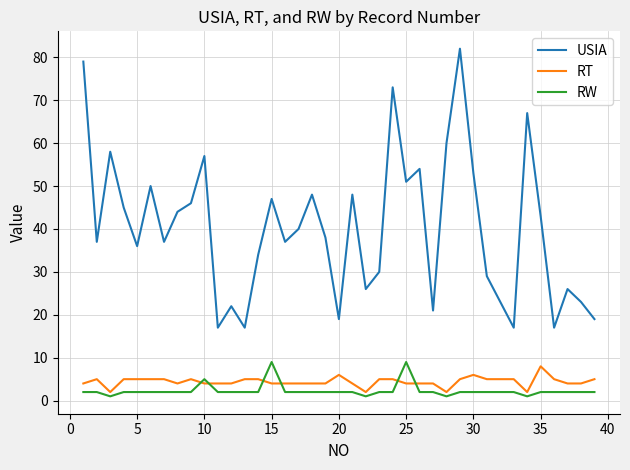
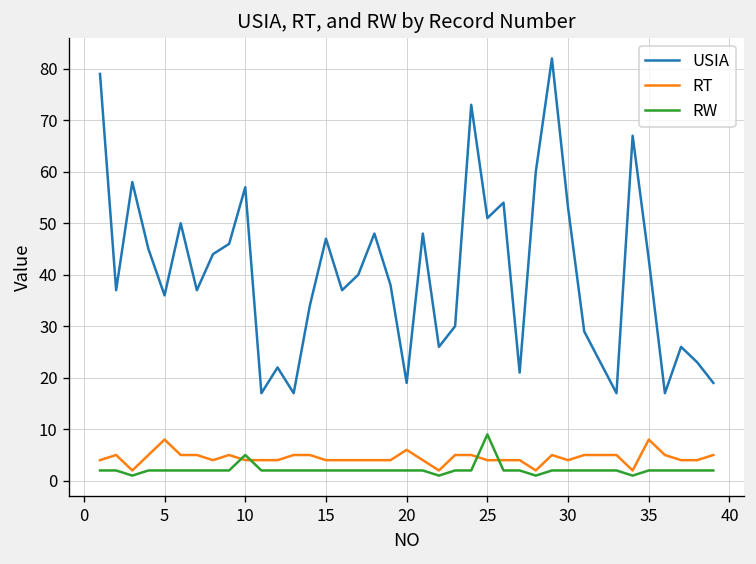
RT, 5: 5 -> 8
RW, 15: 9 -> 2
RT, 30: 6 -> 4
